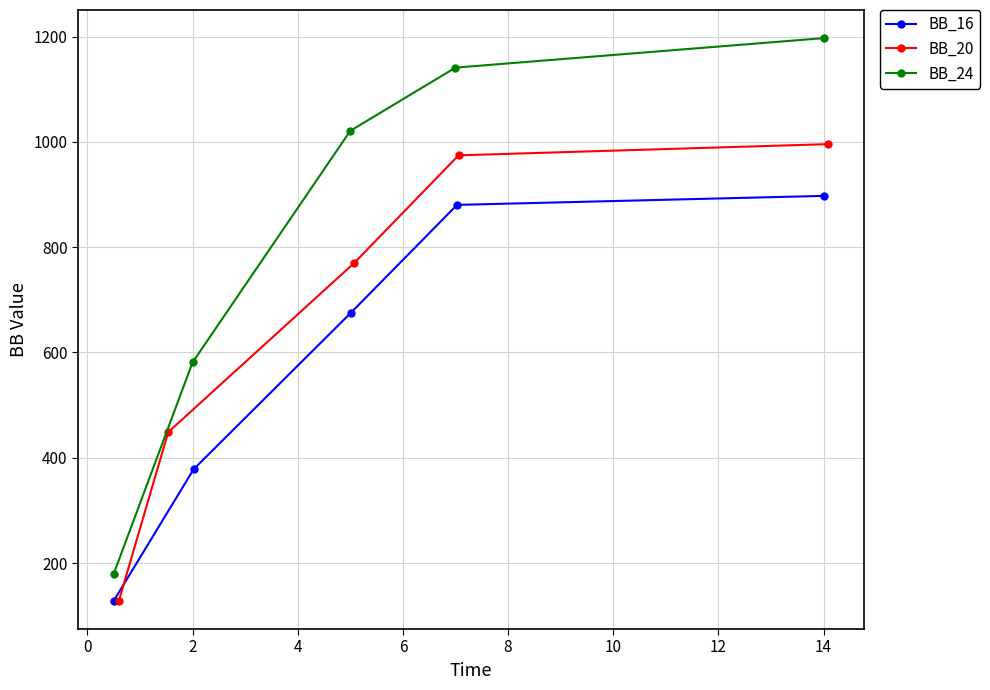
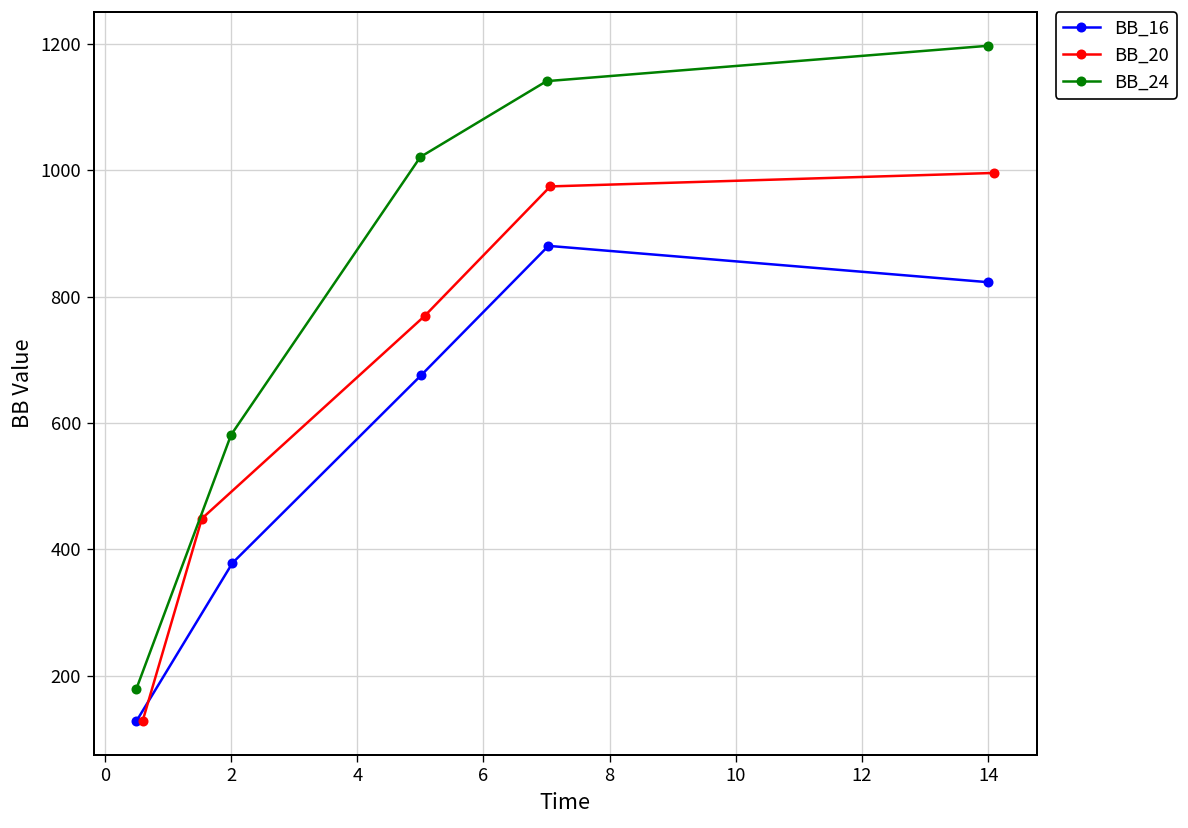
BB_16, 14: 900 -> 820
